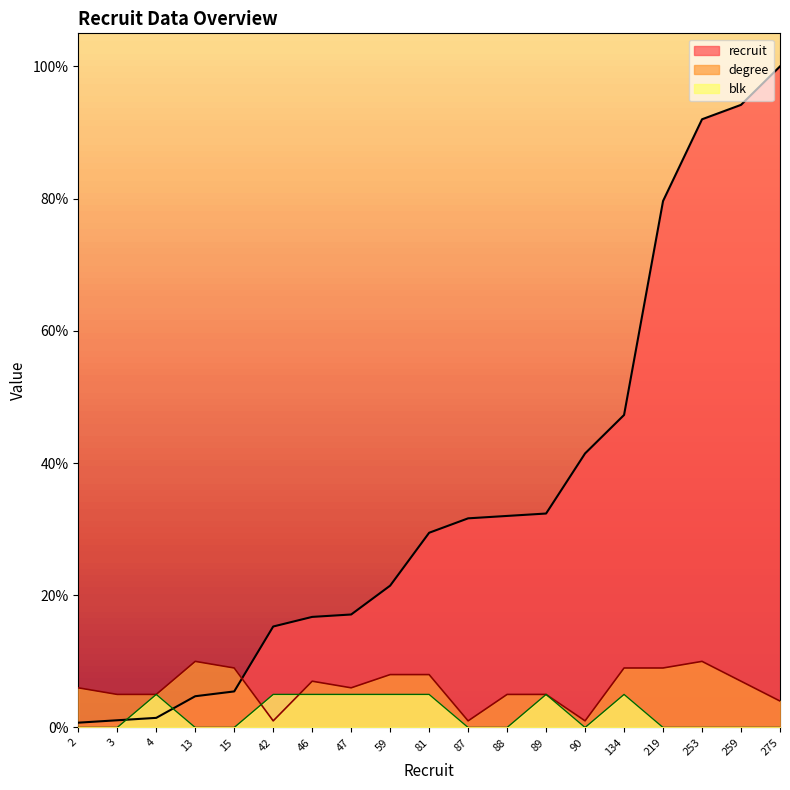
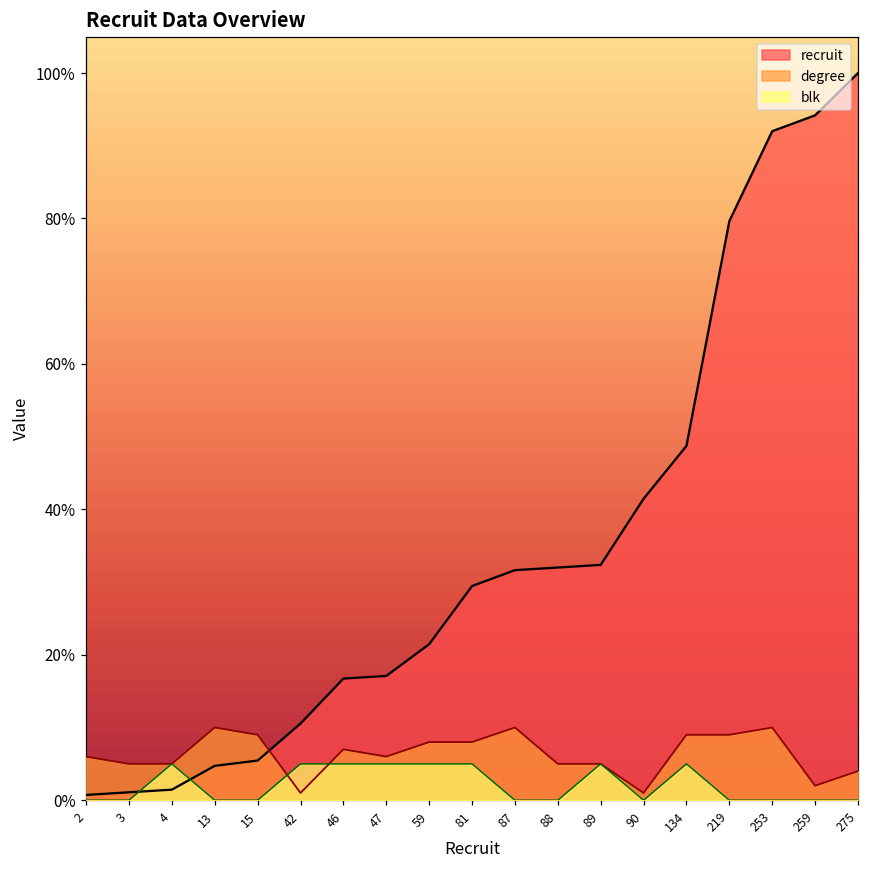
recruit, 42: 15% -> 11%
degree, 87: 1% -> 10%
recruit, 134: 47% -> 49%
degree, 259: 7% -> 2%
